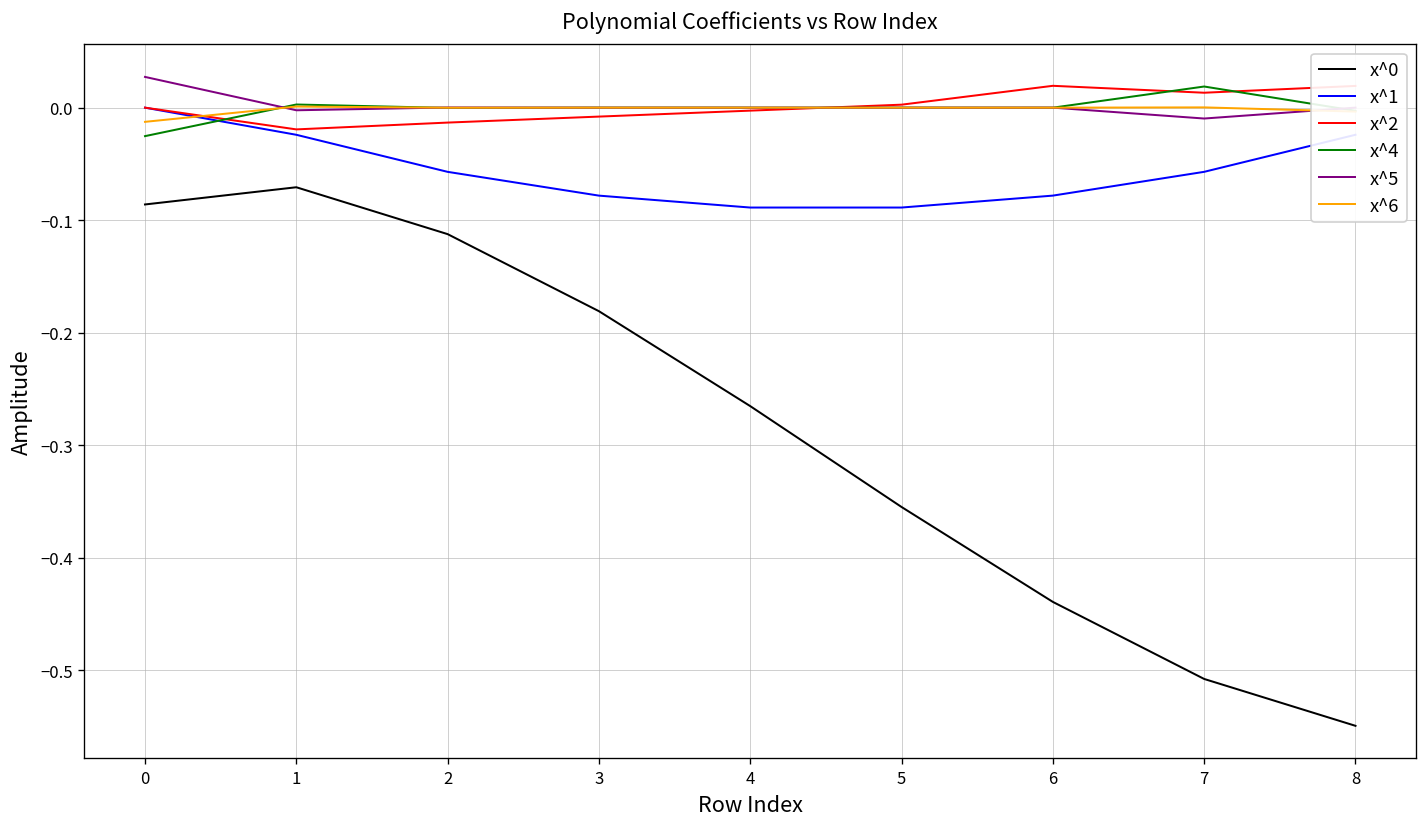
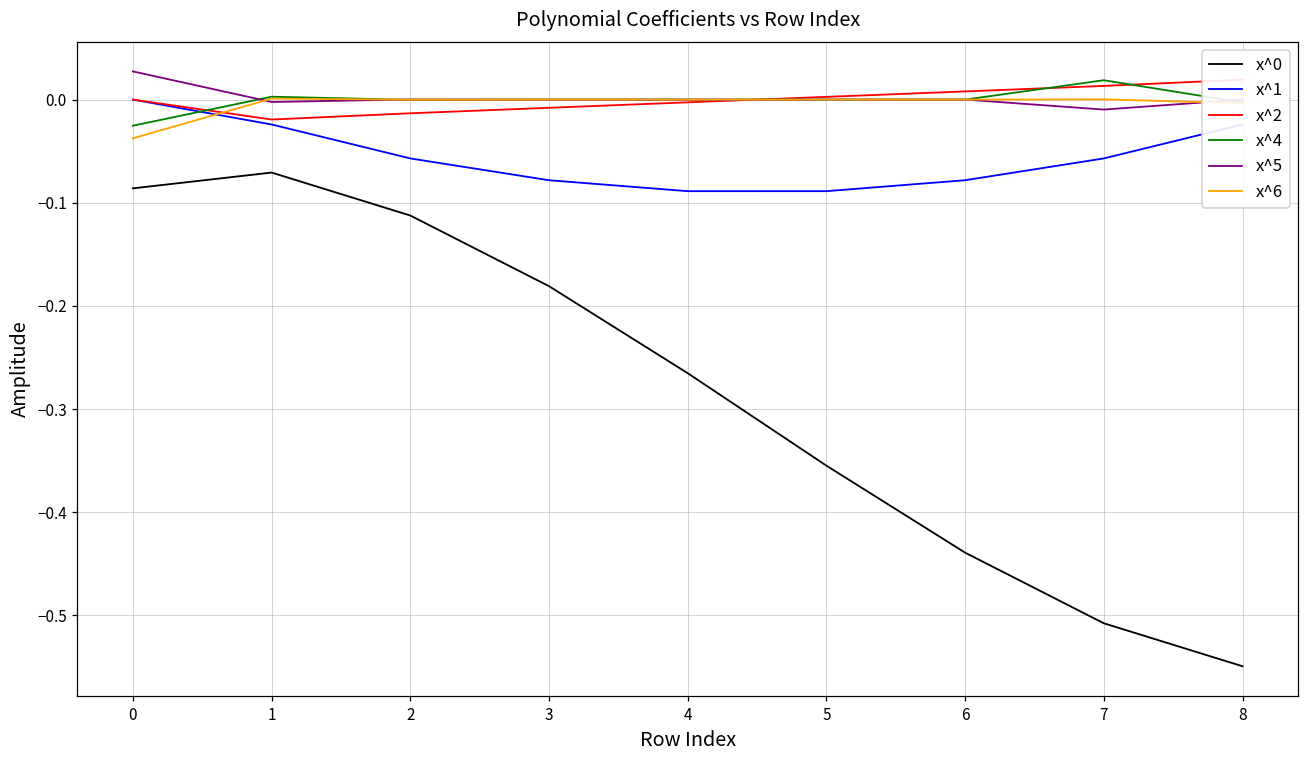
x^6, 0: -0.01 -> -0.04
x^2, 6: 0.02 -> 0.01
